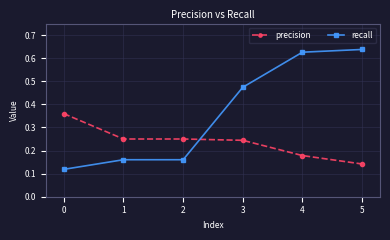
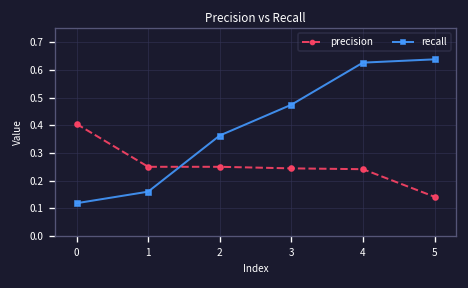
precision, 0: 0.36 -> 0.40
recall, 2: 0.16 -> 0.36
precision, 4: 0.18 -> 0.24
